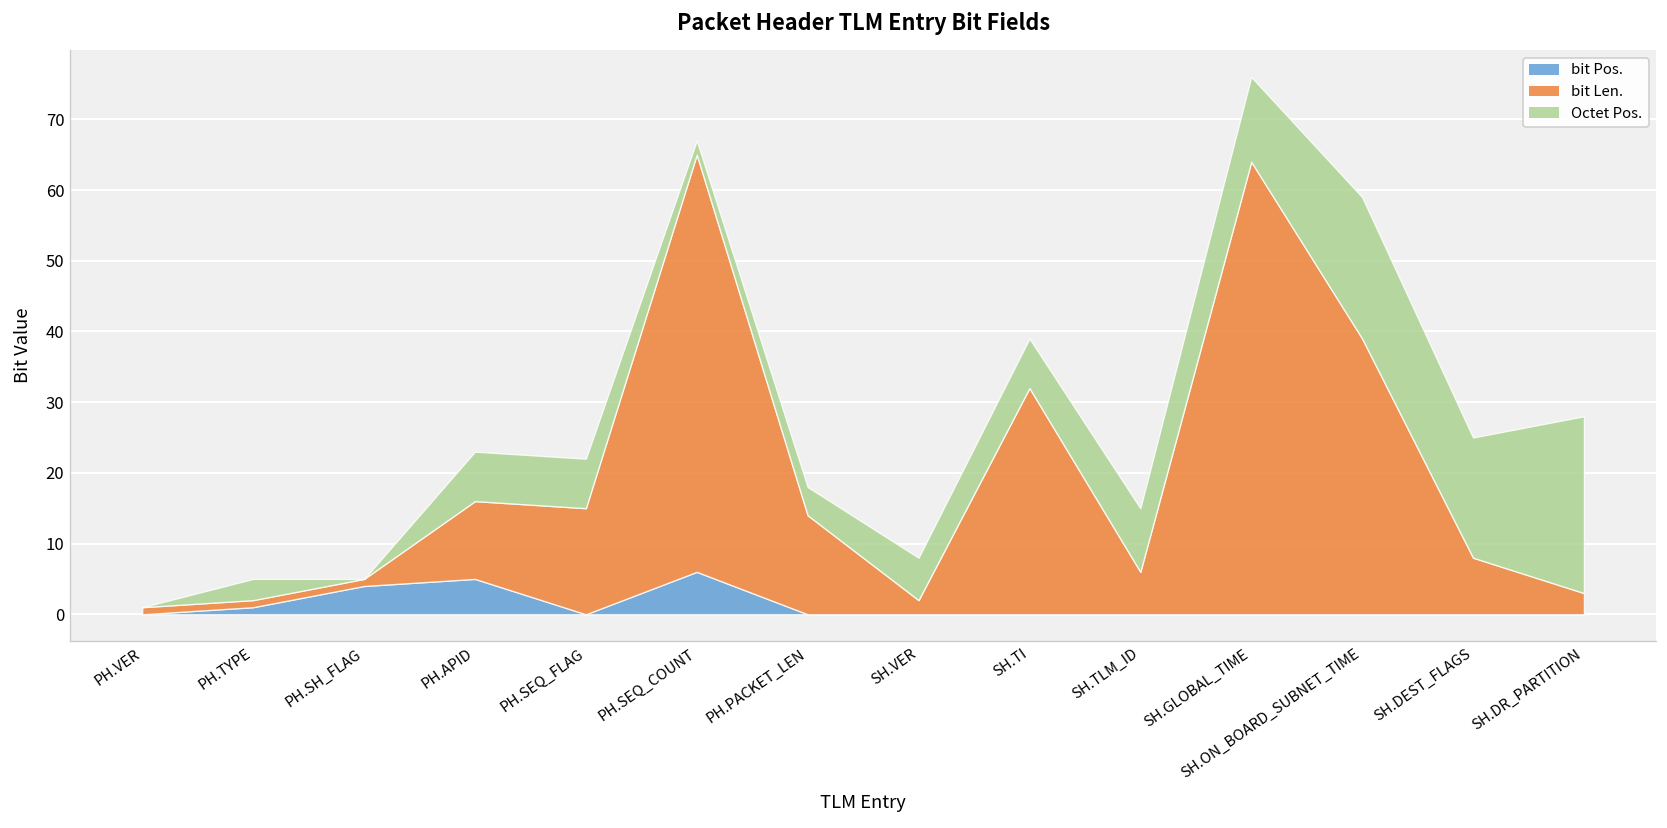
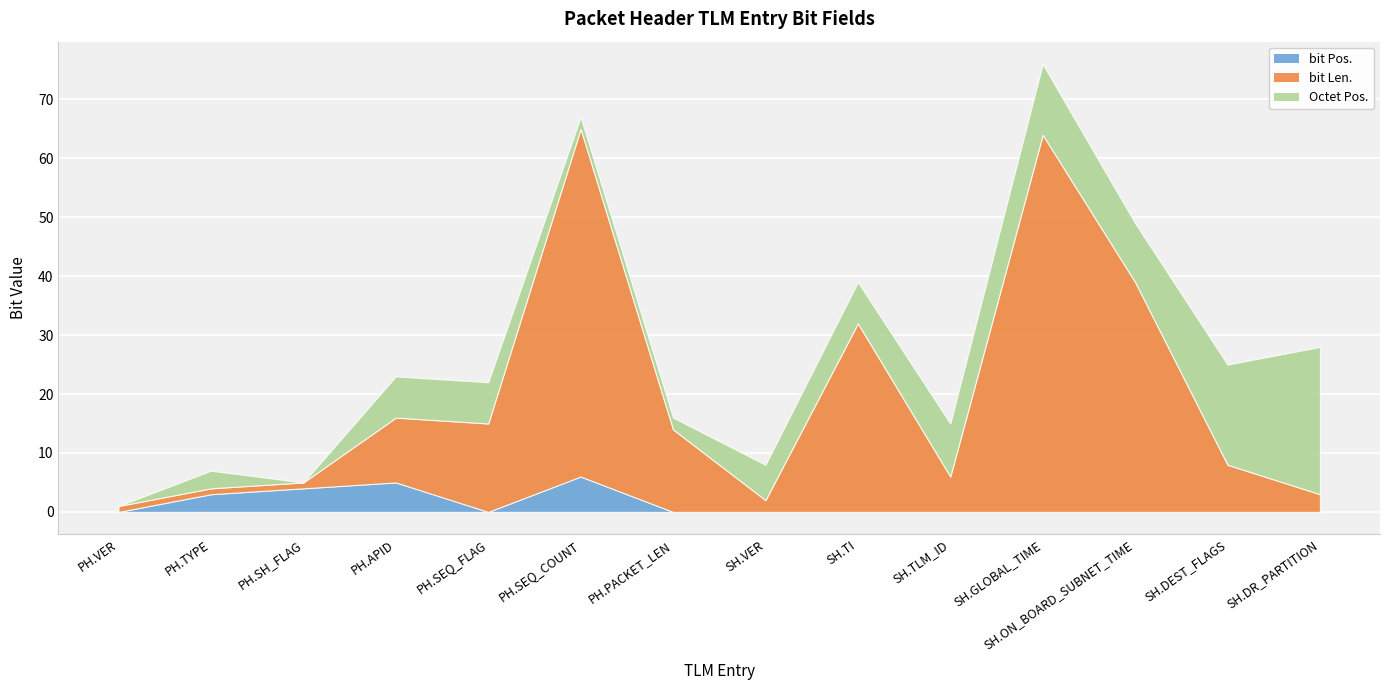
bit Pos., PH.TYPE: 1 -> 3
Octet Pos., PH.PACKET_LEN: 4 -> 2
Octet Pos., SH.ON_BOARD_SUBNET_TIME: 20 -> 10
